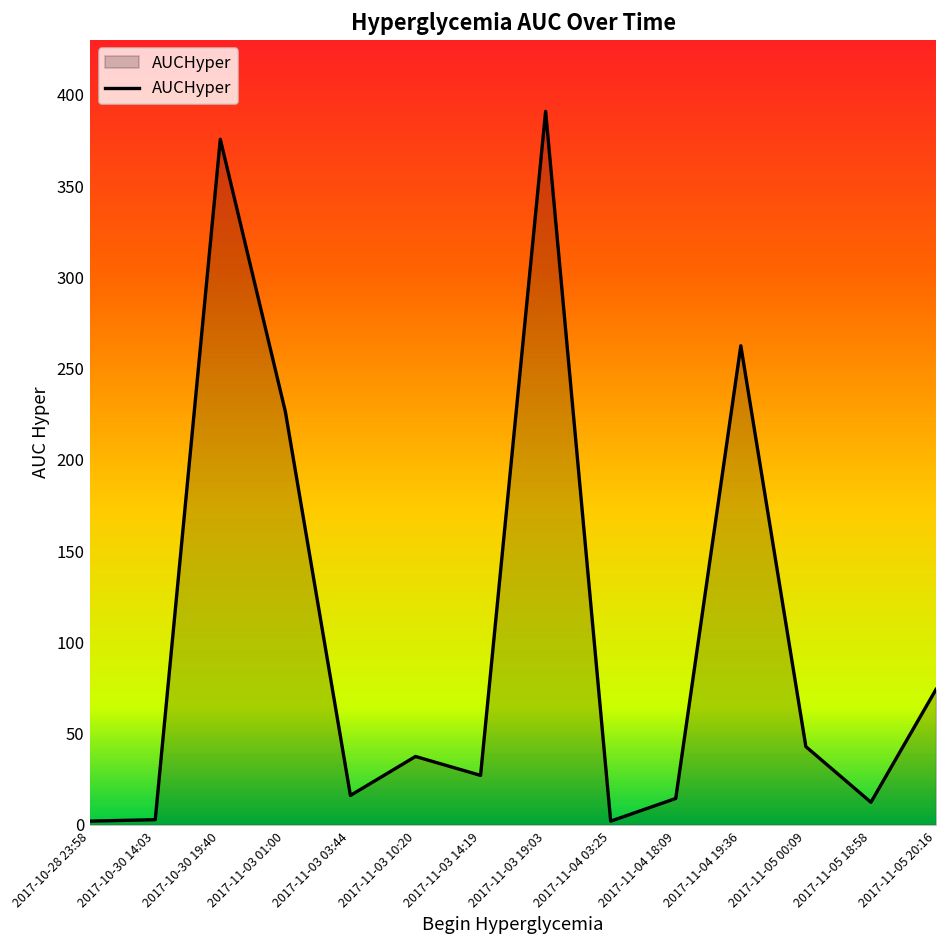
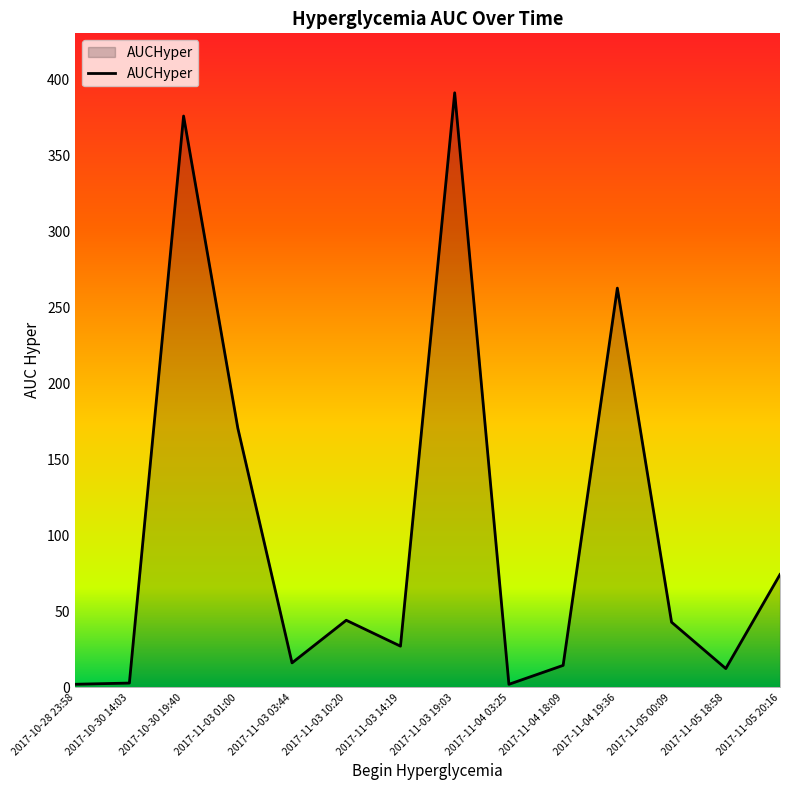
2017-11-03 01:00: 226 -> 171
2017-11-03 10:20: 38 -> 44
